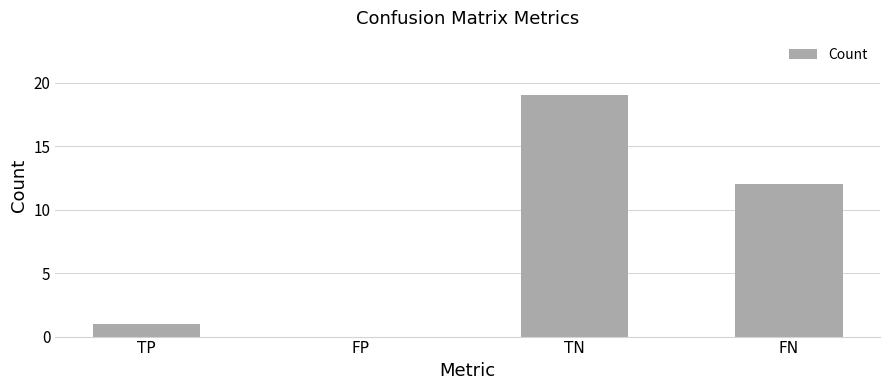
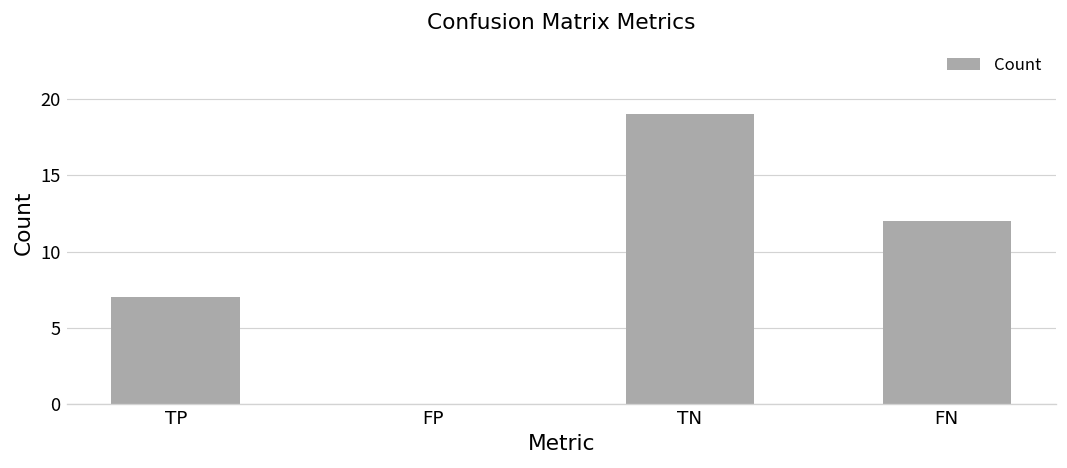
TP: 1 -> 7
